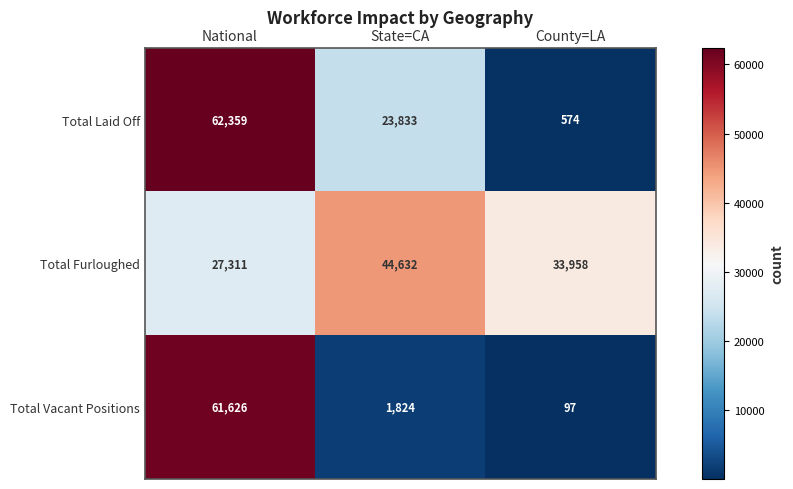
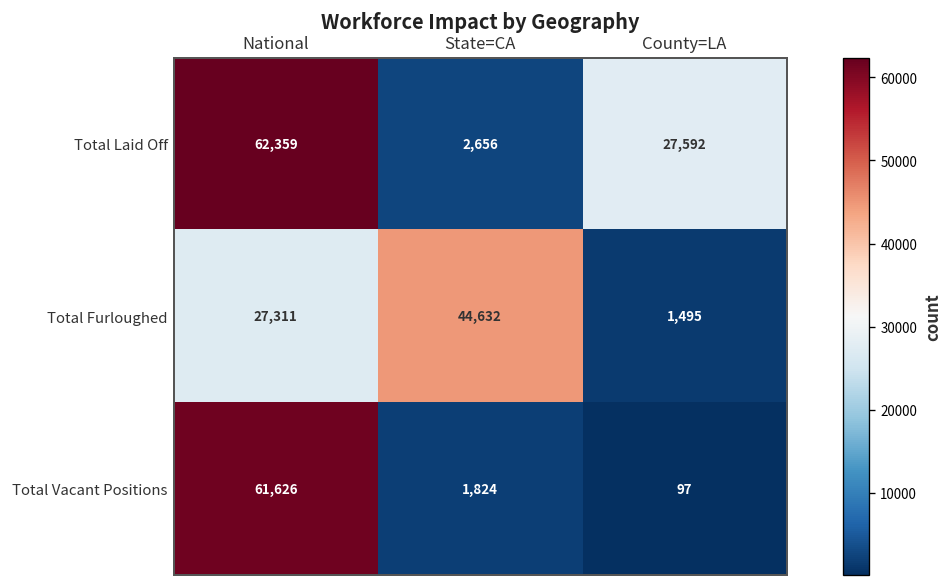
Total Laid Off, State=CA: 23,833 -> 2,656
Total Laid Off, County=LA: 574 -> 27,592
Total Furloughed, County=LA: 33,958 -> 1,495
